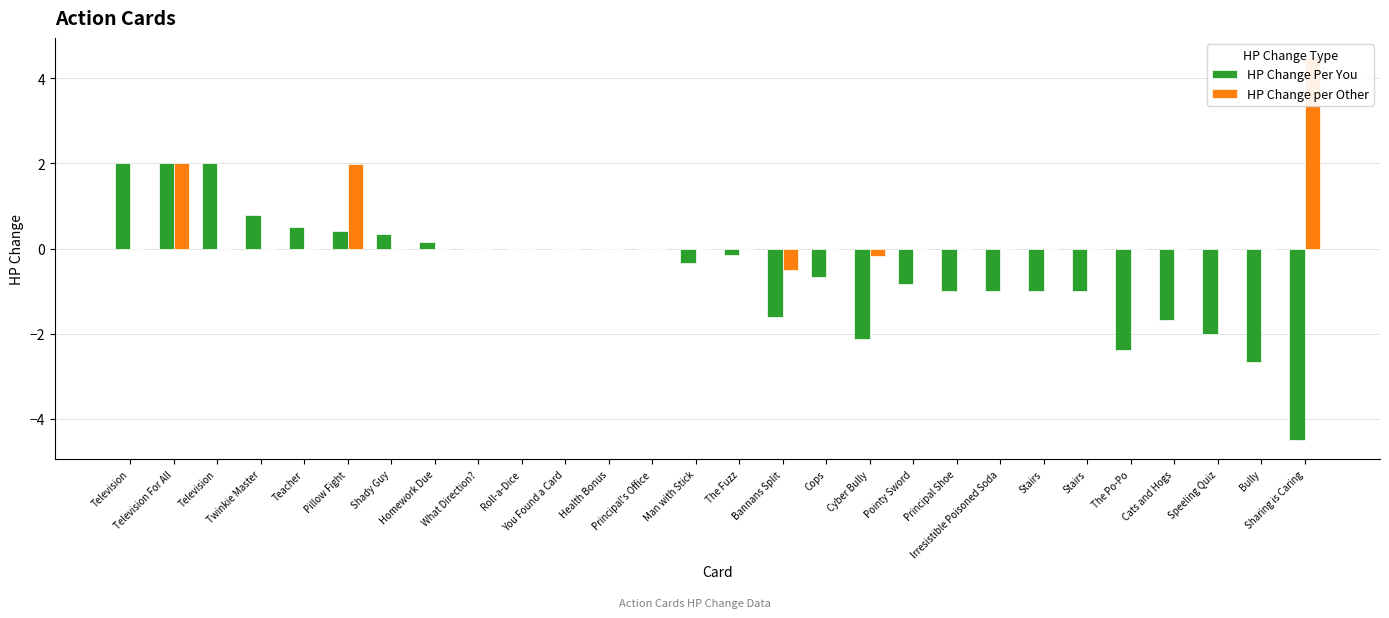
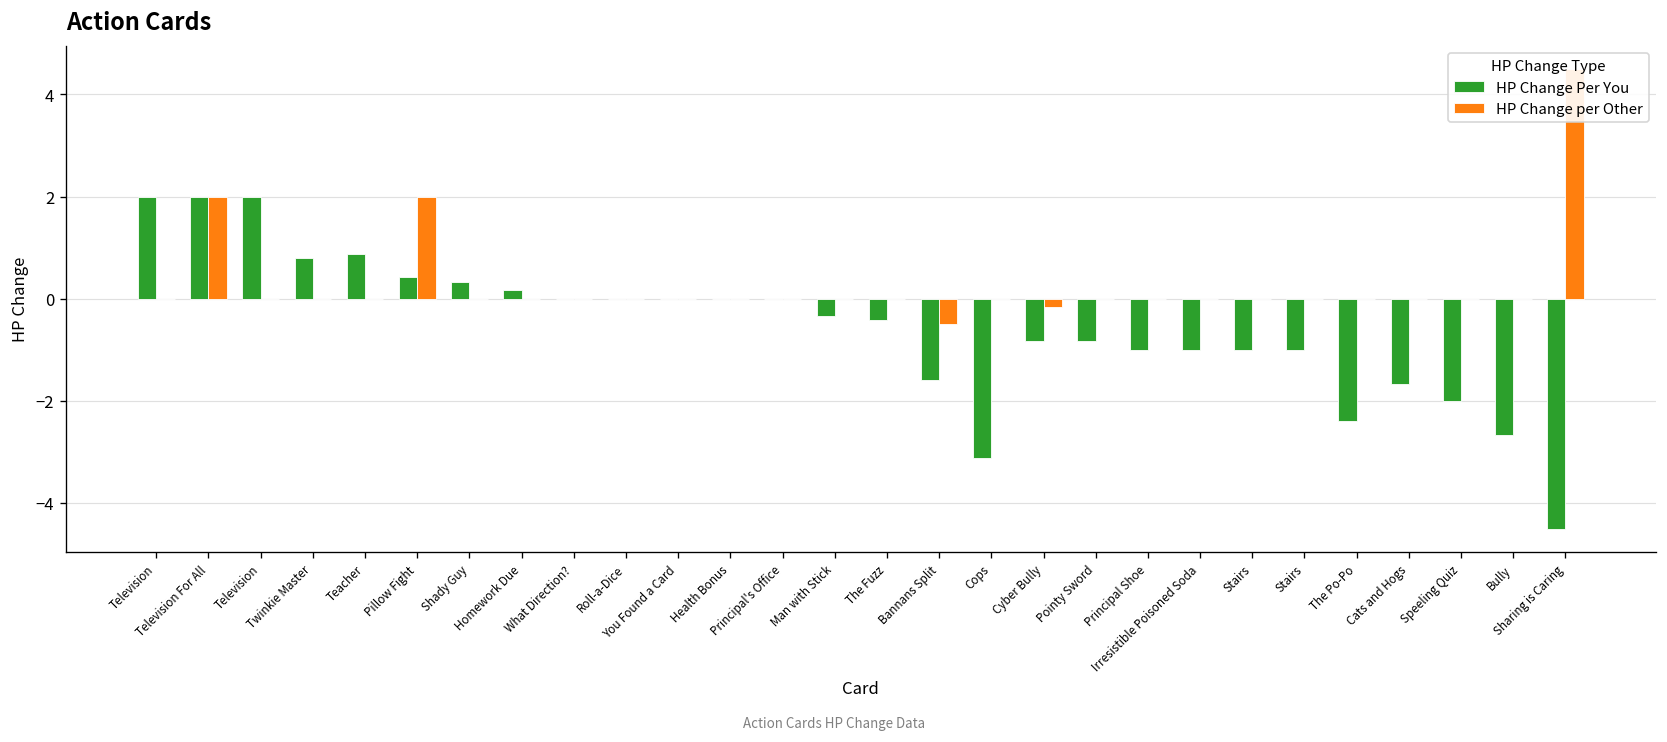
HP Change Per You, Teacher: 0.5 -> 0.9
HP Change Per You, The Fuzz: -0.2 -> -0.4
HP Change Per You, Cops: -0.7 -> -3.1
HP Change Per You, Cyber Bully: -2.1 -> -0.8
